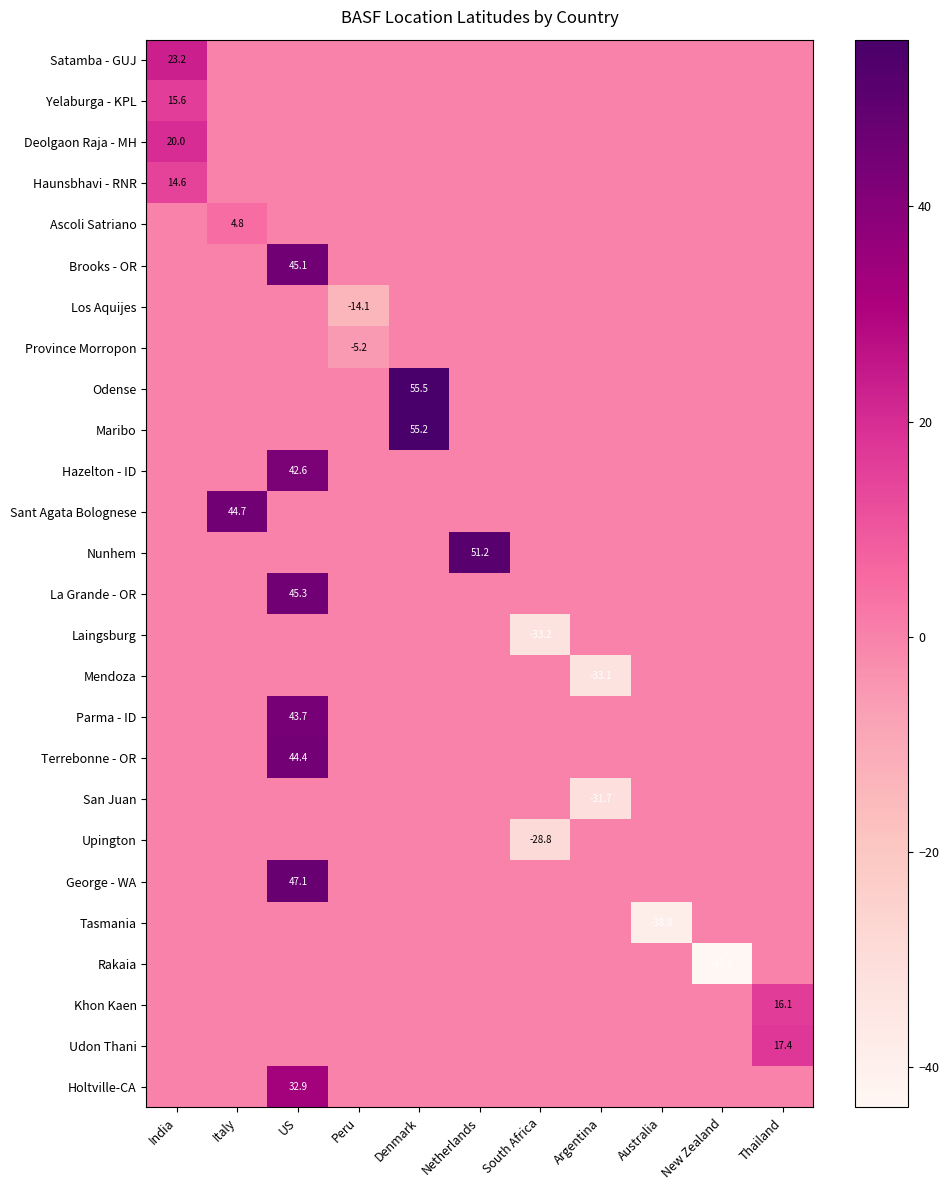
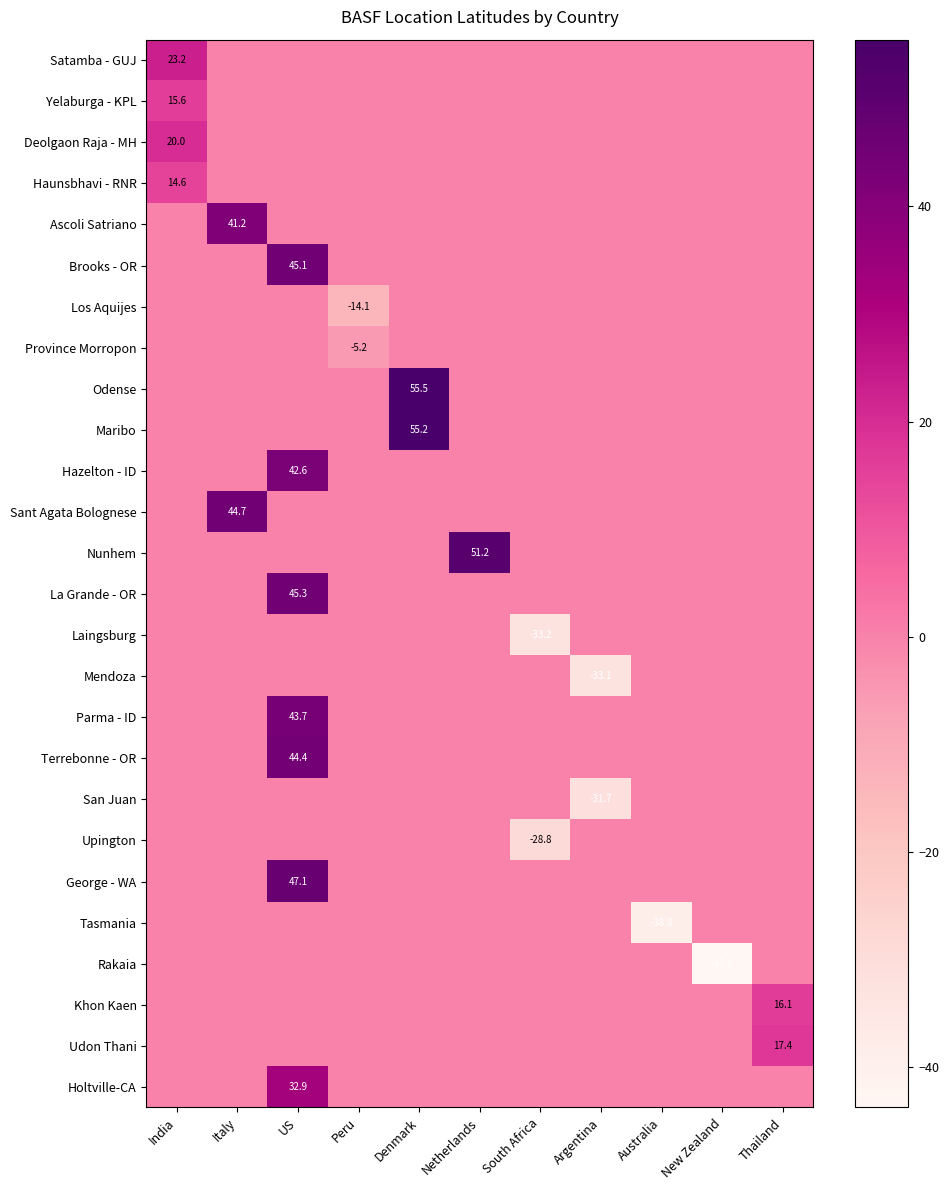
Ascoli Satriano, Italy: 4.8 -> 41.2
